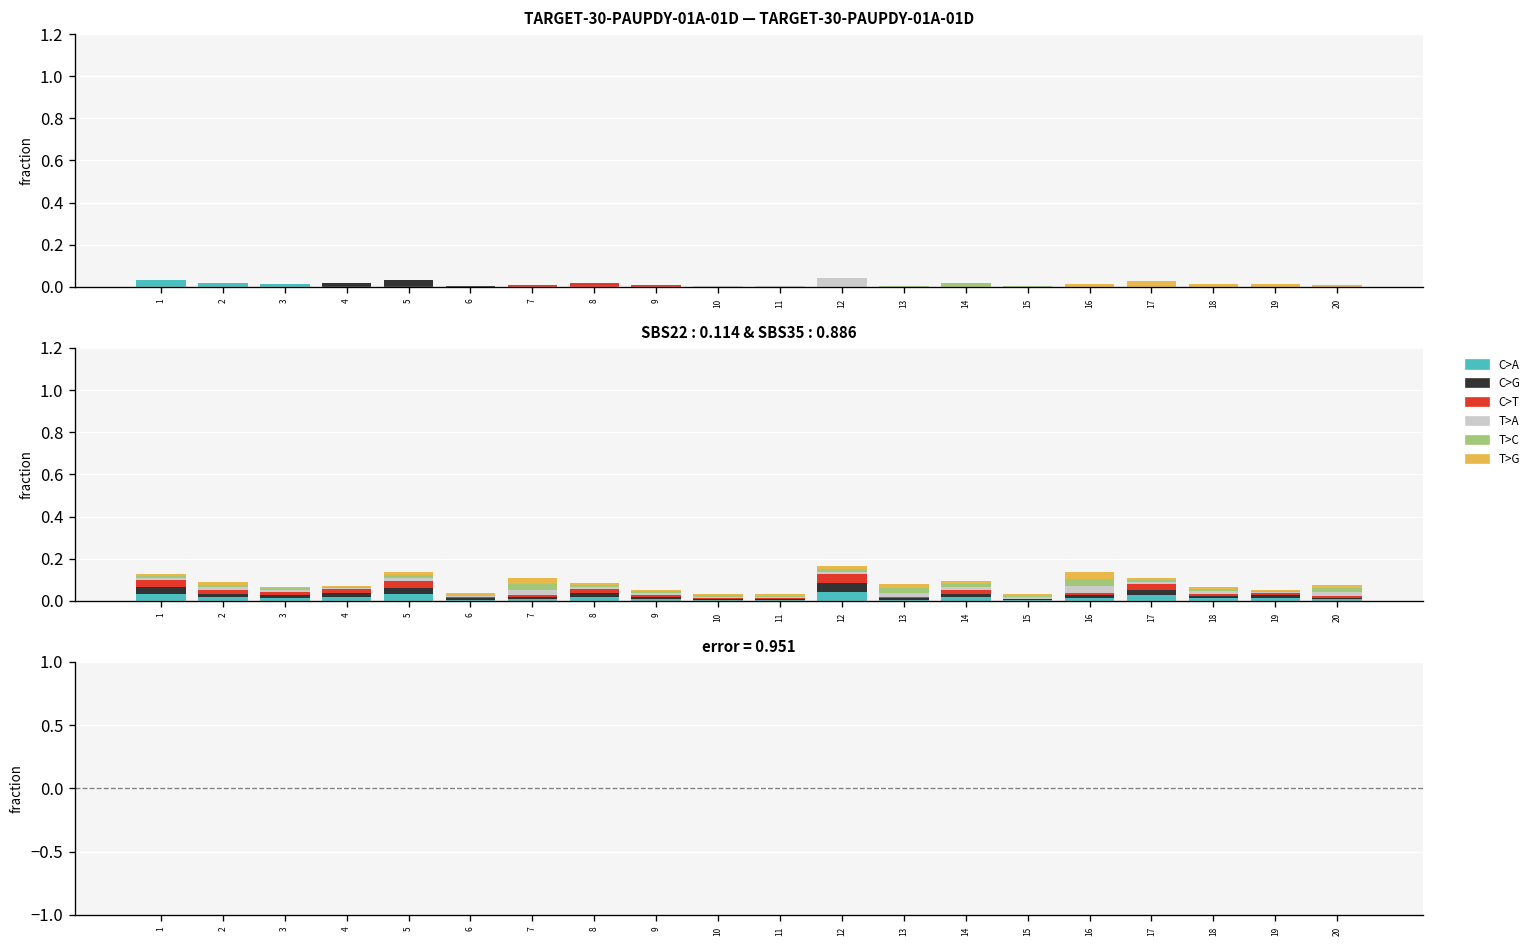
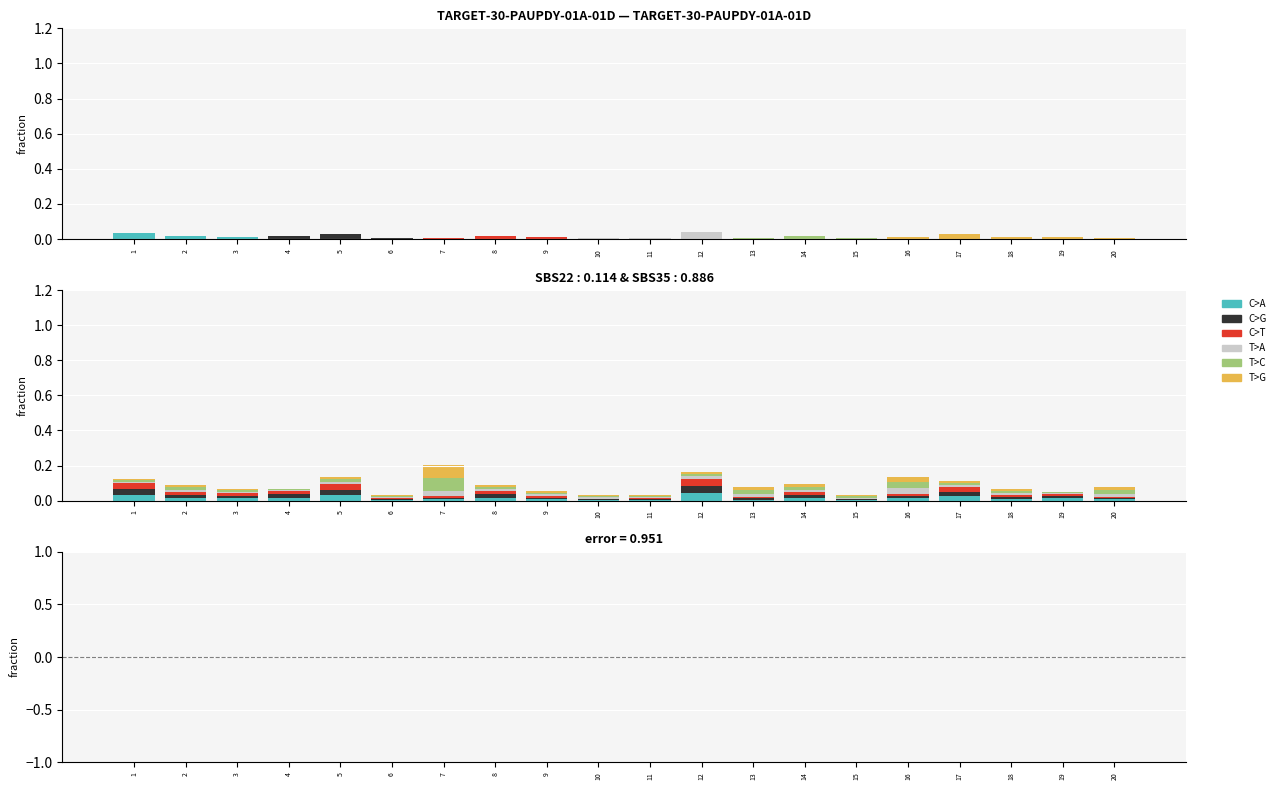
SBS22 : 0.114 & SBS35 : 0.886, T>C, 7: 0.03 -> 0.08
SBS22 : 0.114 & SBS35 : 0.886, T>G, 7: 0.03 -> 0.07
